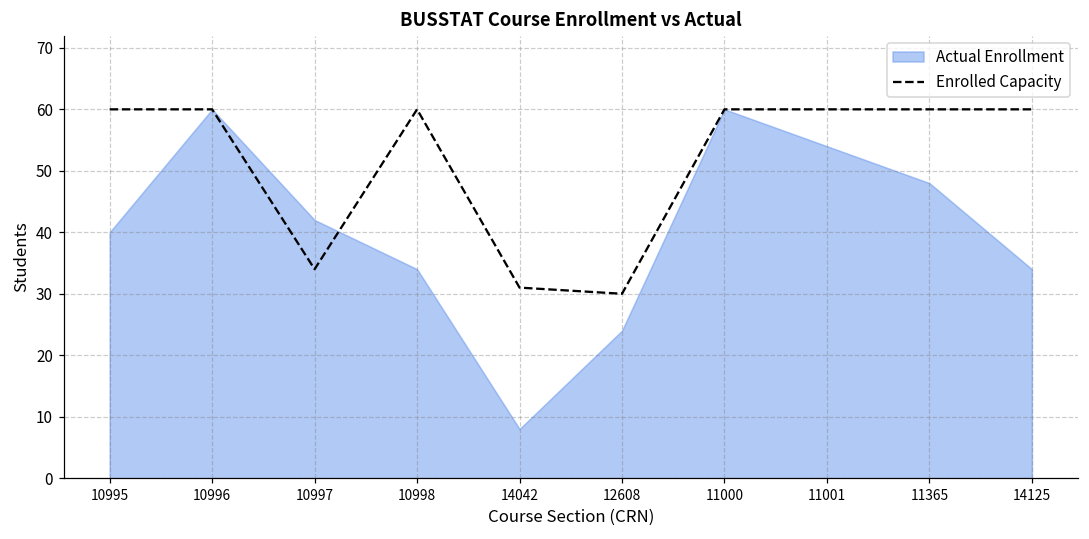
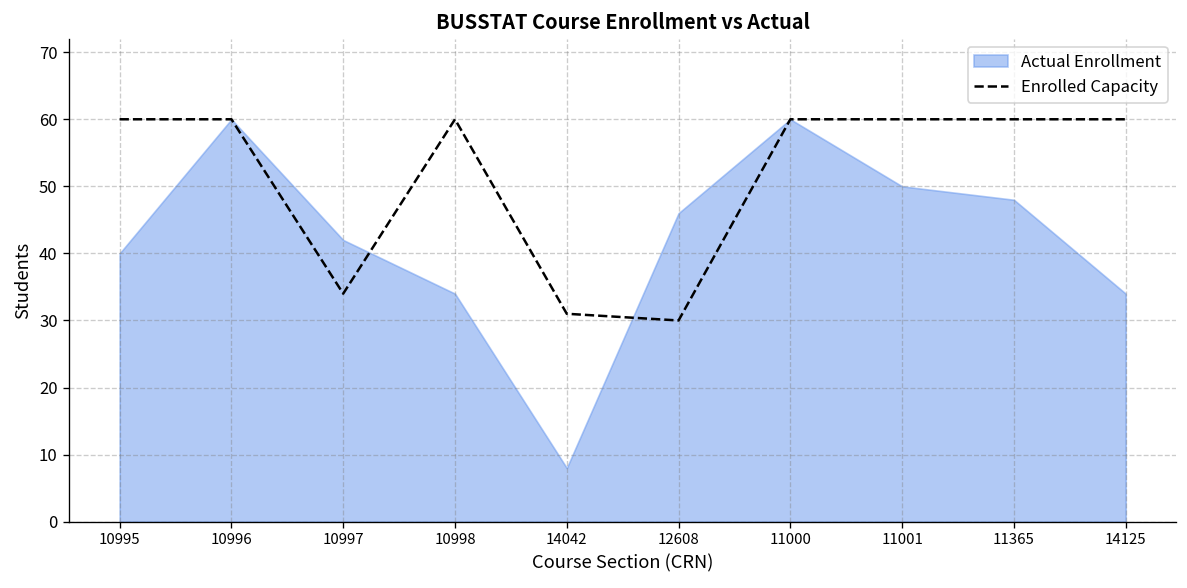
Actual Enrollment, 12608: 24 -> 46
Actual Enrollment, 11001: 54 -> 50
